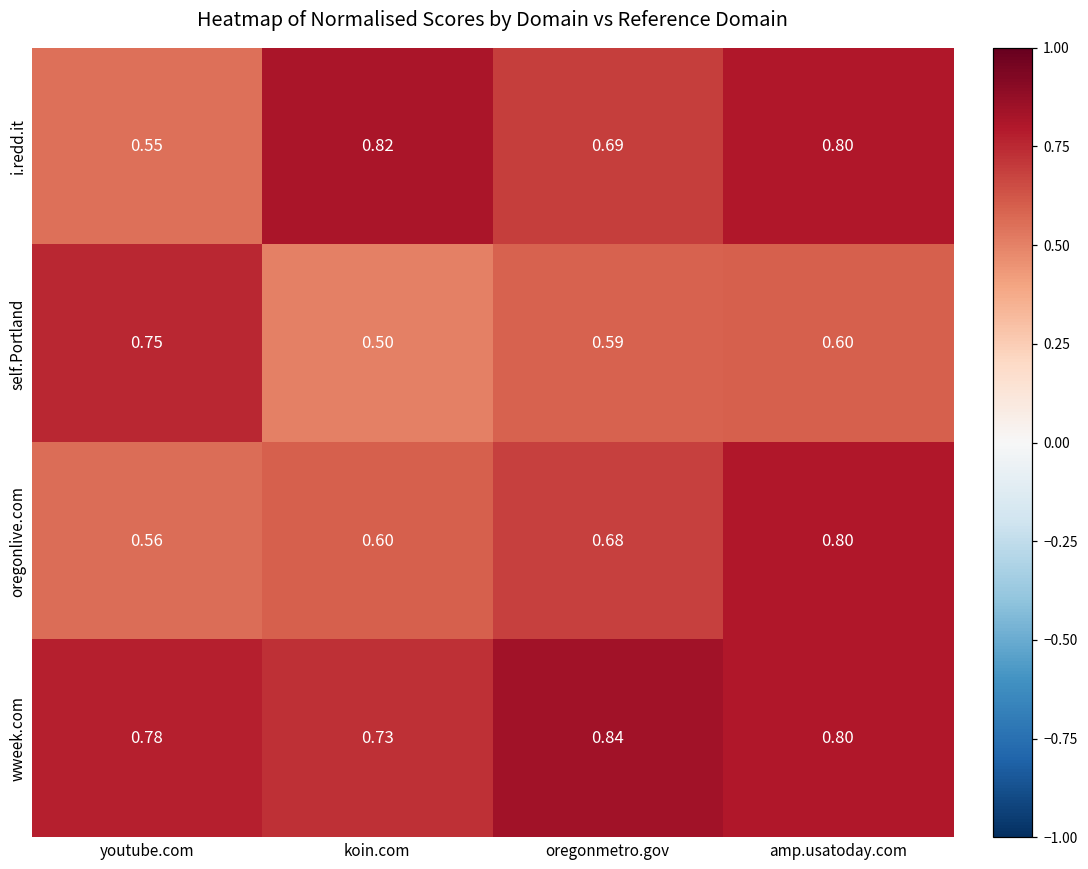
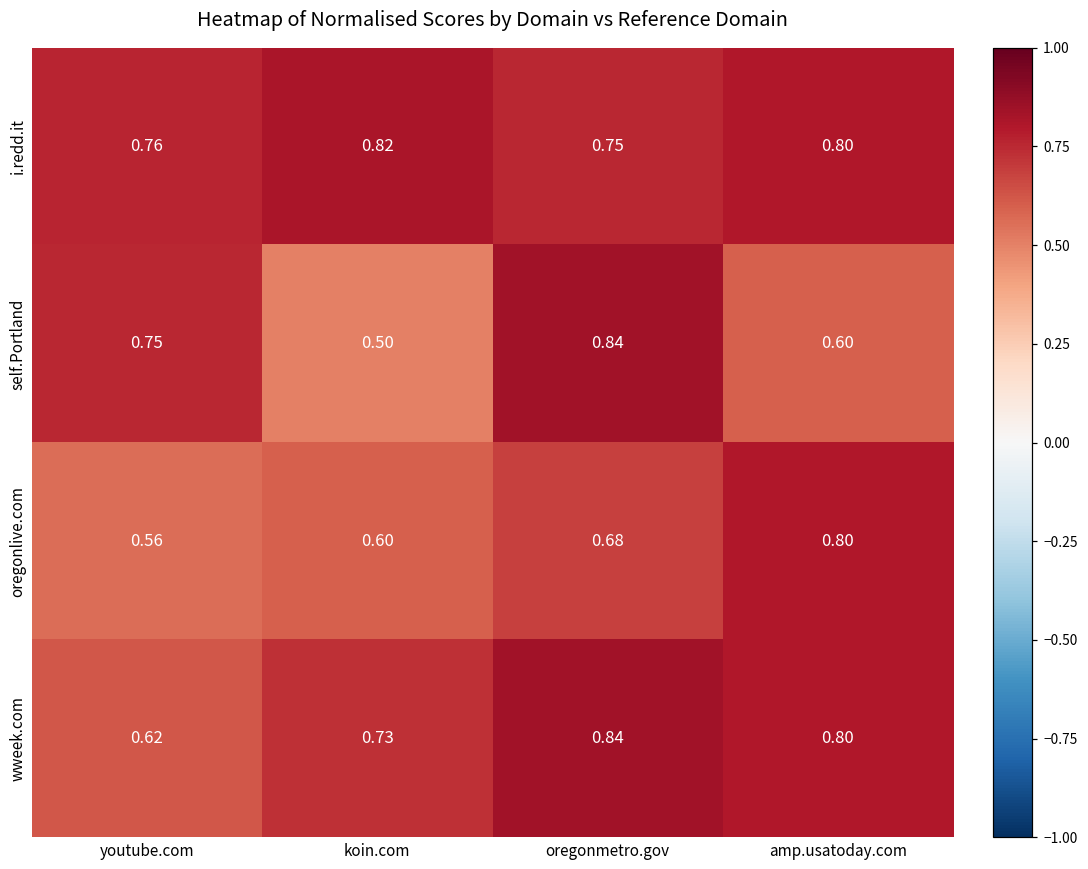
i.redd.it, youtube.com: 0.55 -> 0.76
i.redd.it, oregonmetro.gov: 0.69 -> 0.75
self.Portland, oregonmetro.gov: 0.59 -> 0.84
wweek.com, youtube.com: 0.78 -> 0.62
